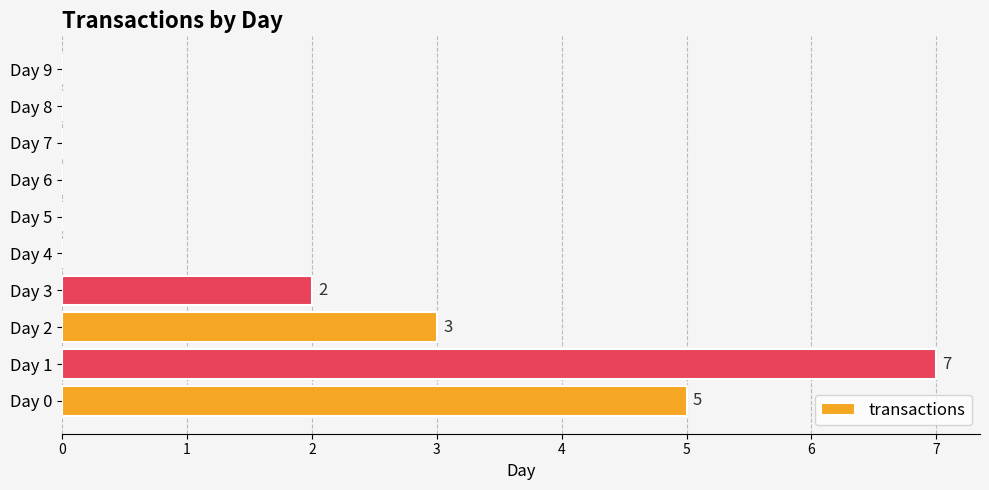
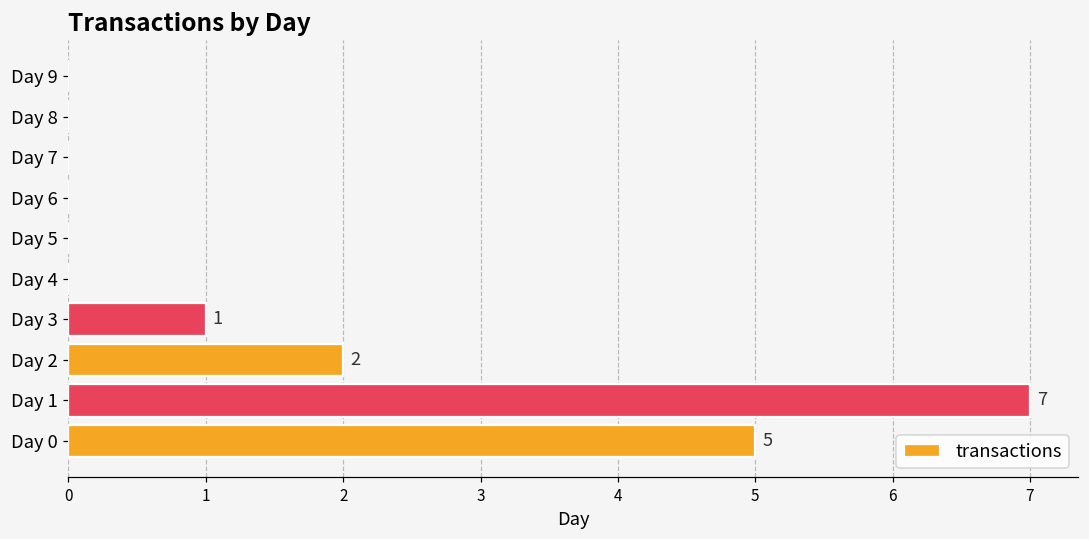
Day 3: 2 -> 1
Day 2: 3 -> 2
